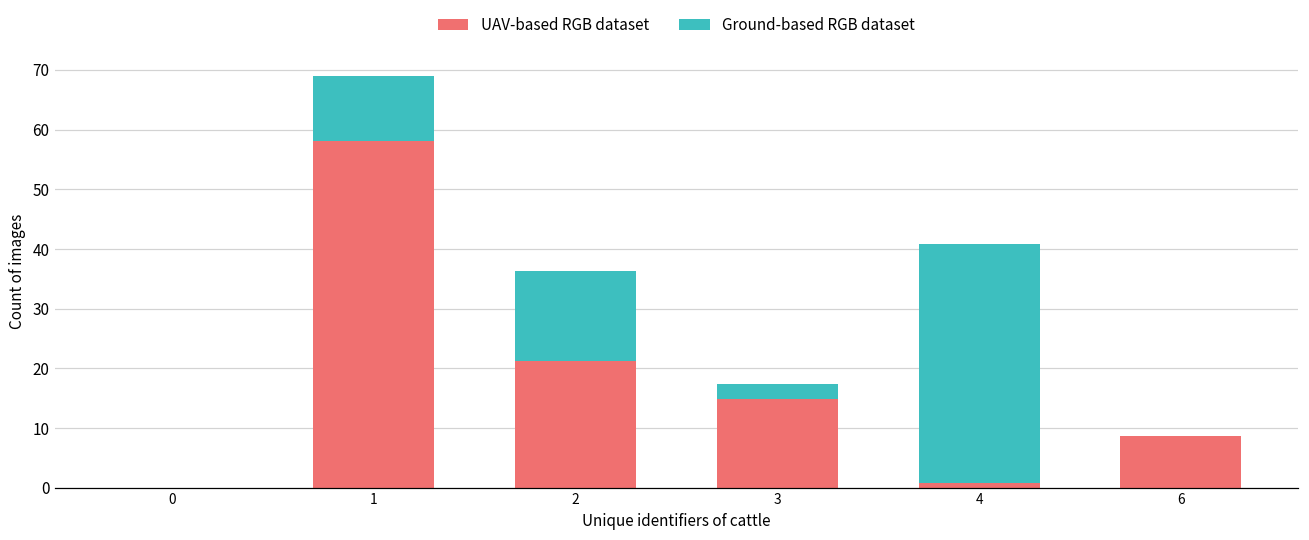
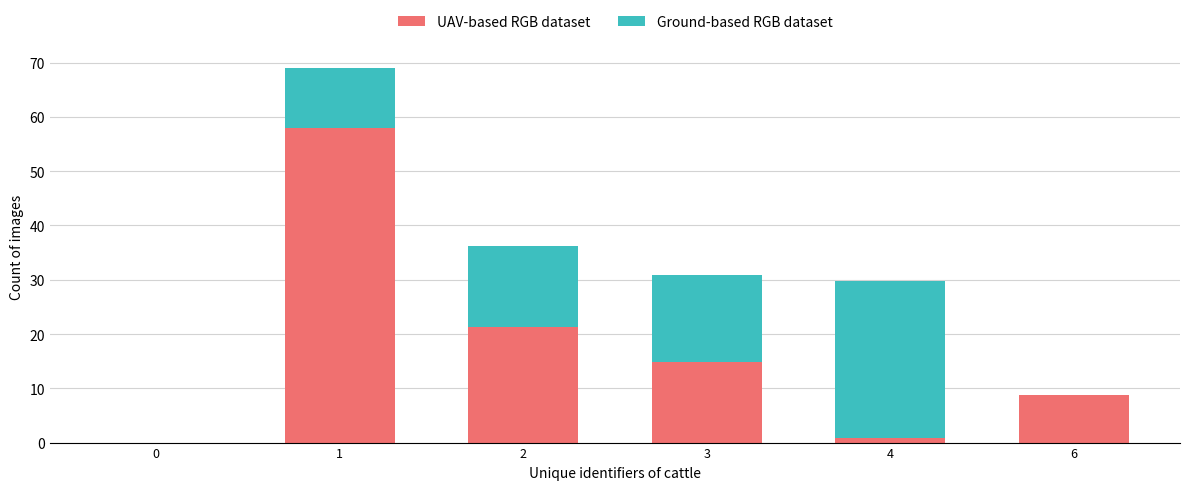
Ground-based RGB dataset, 3: 3 -> 16
Ground-based RGB dataset, 4: 40 -> 29
